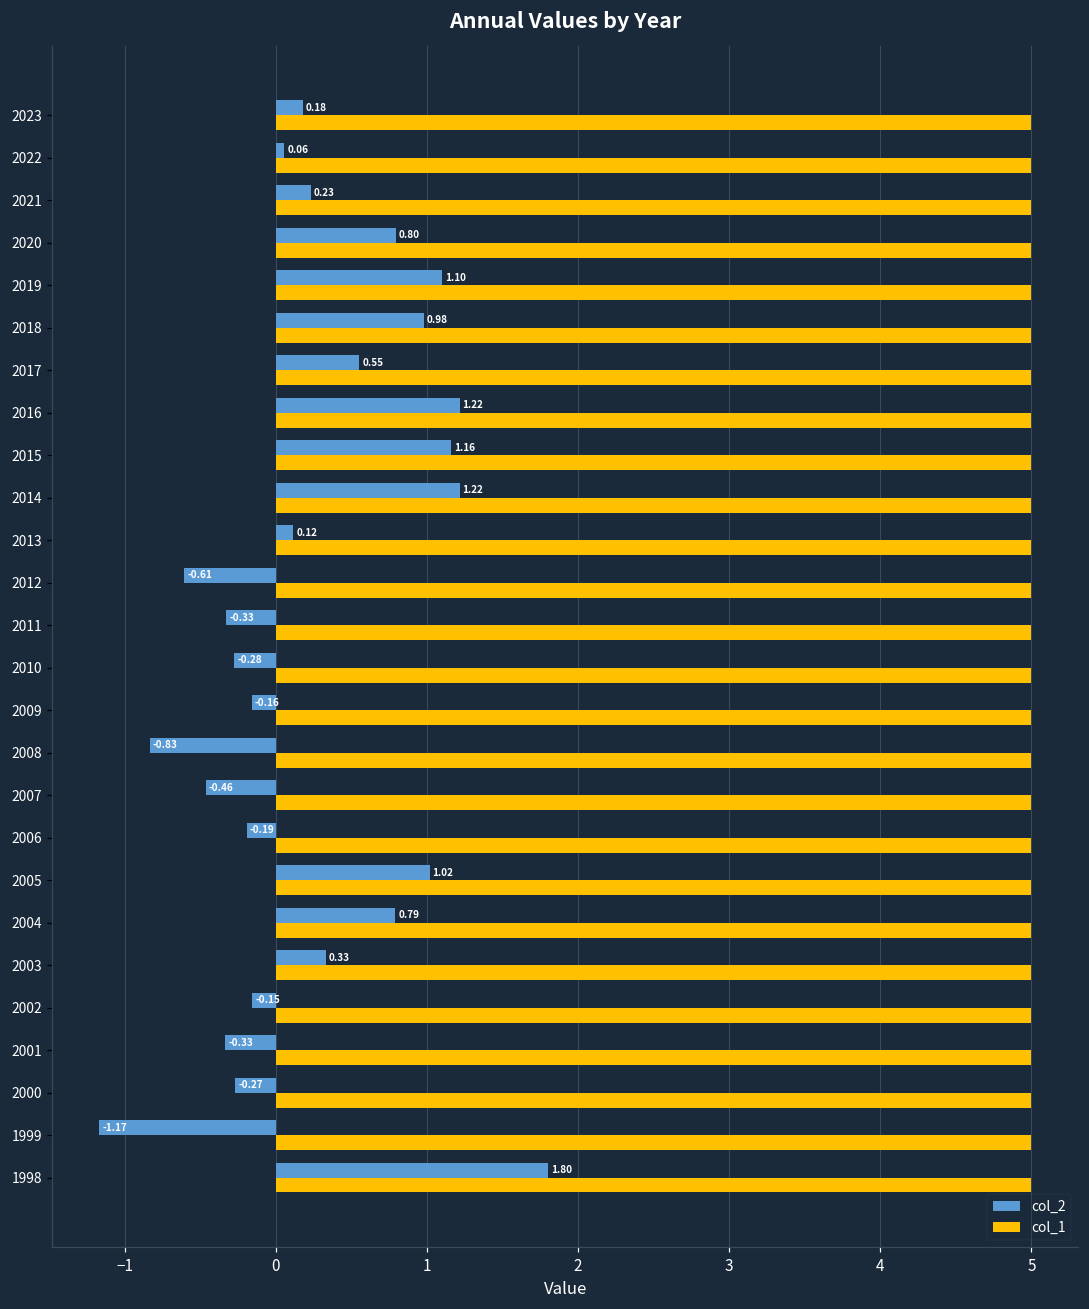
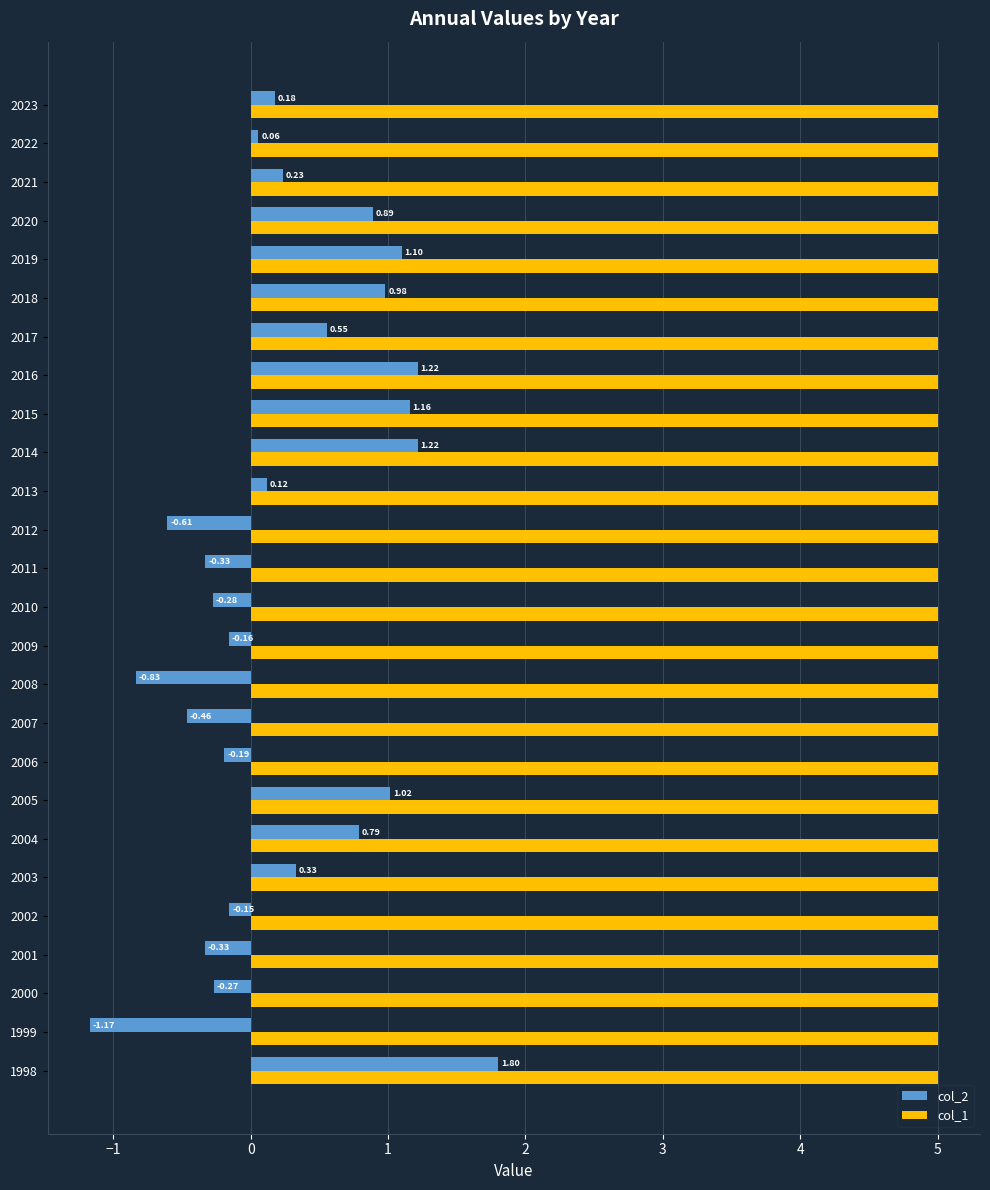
col_2, 2020: 0.80 -> 0.89
